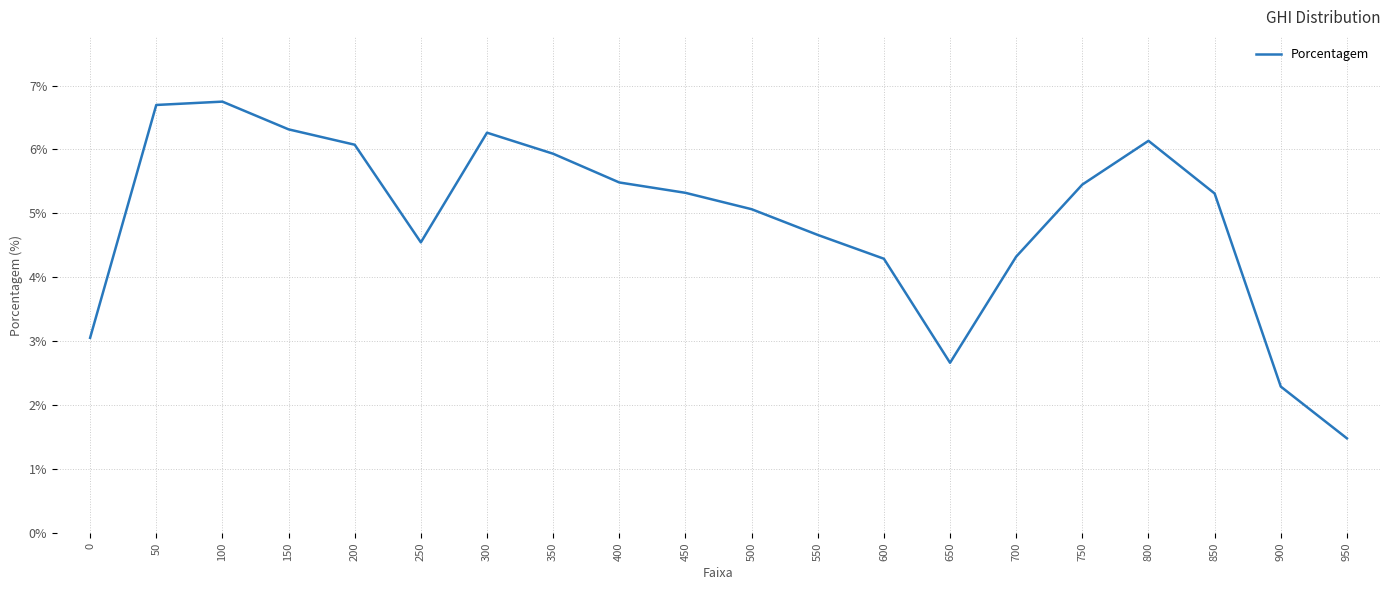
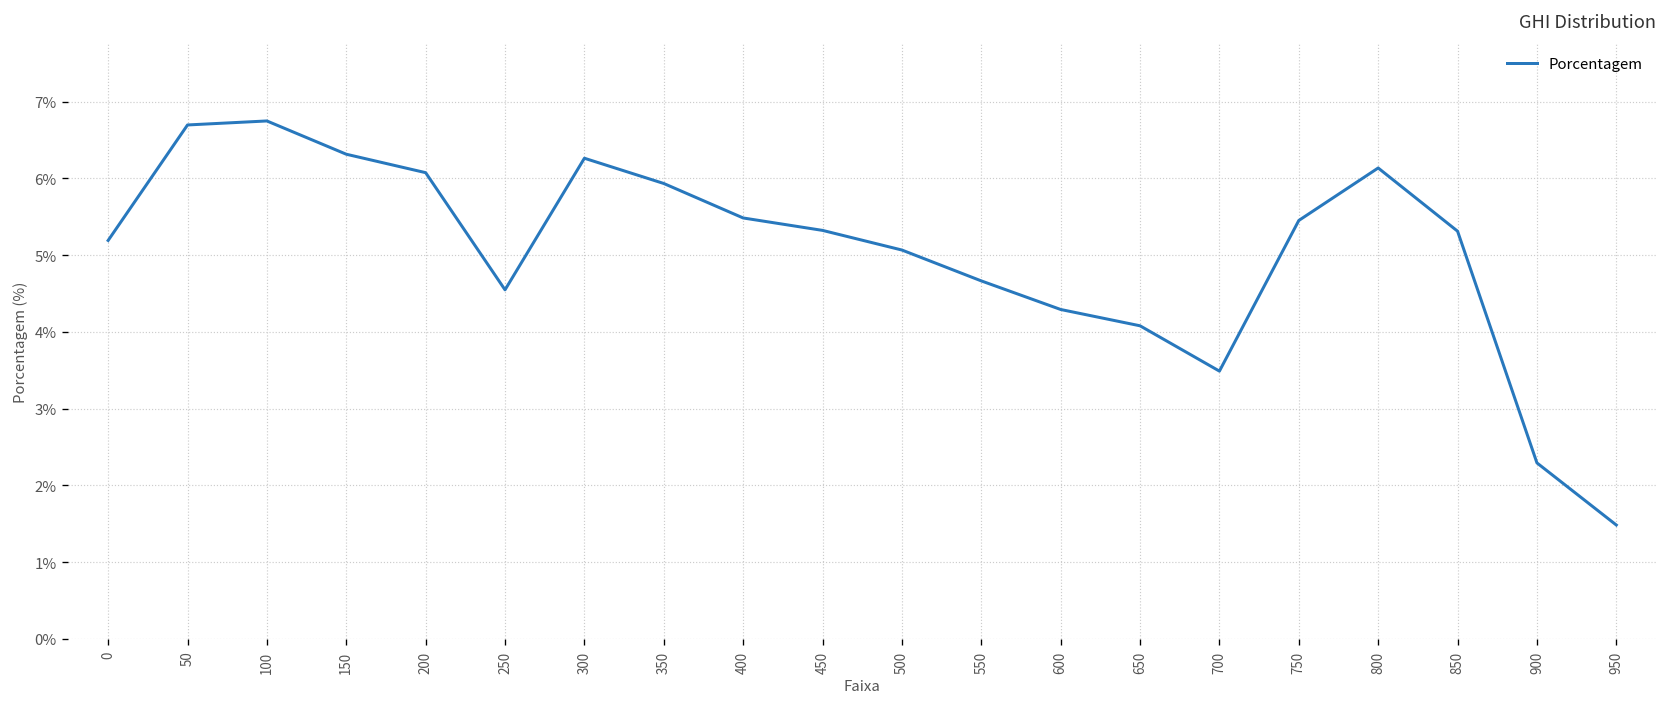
0: 3.1% -> 5.2%
650: 2.7% -> 4.1%
700: 4.3% -> 3.5%
